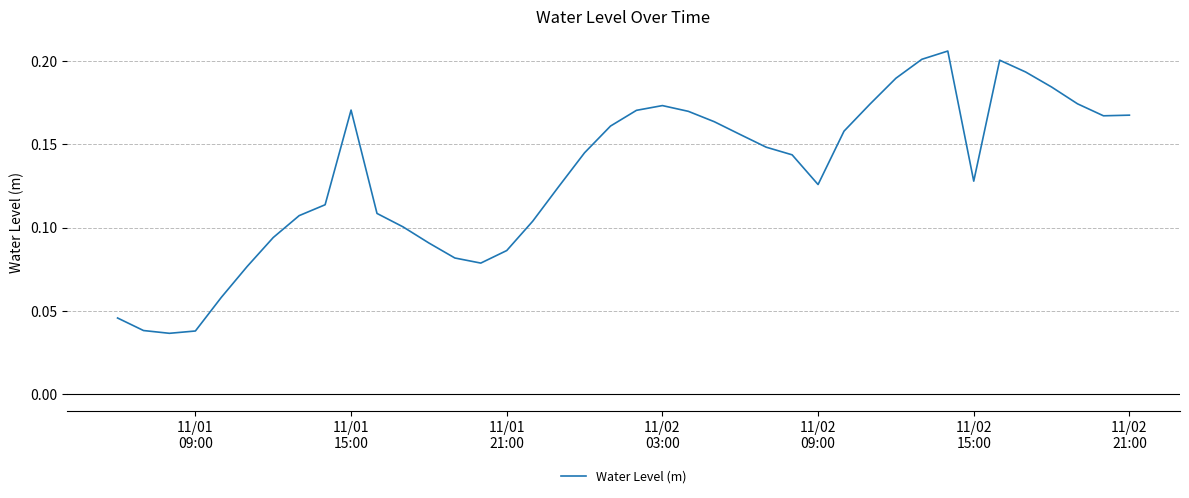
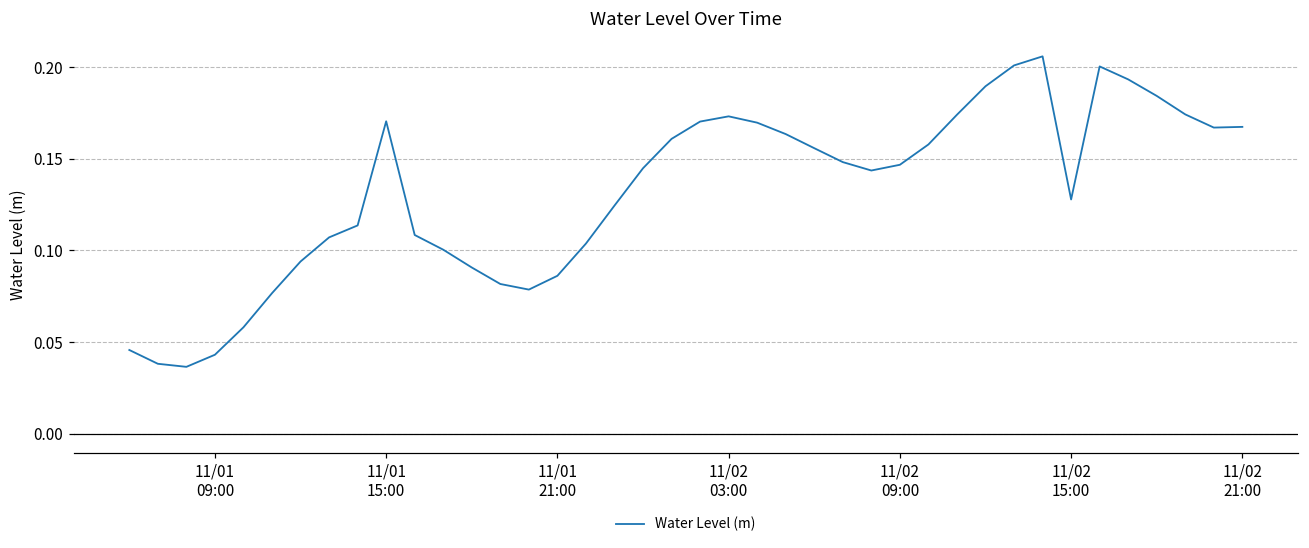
11/01 09:00: 0.038 -> 0.043
11/02 09:00: 0.126 -> 0.147
